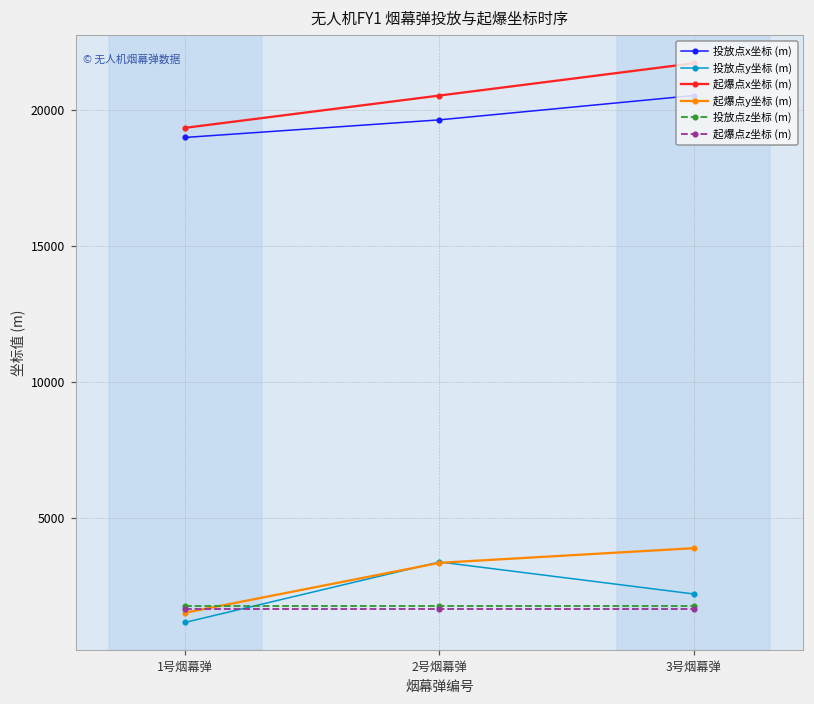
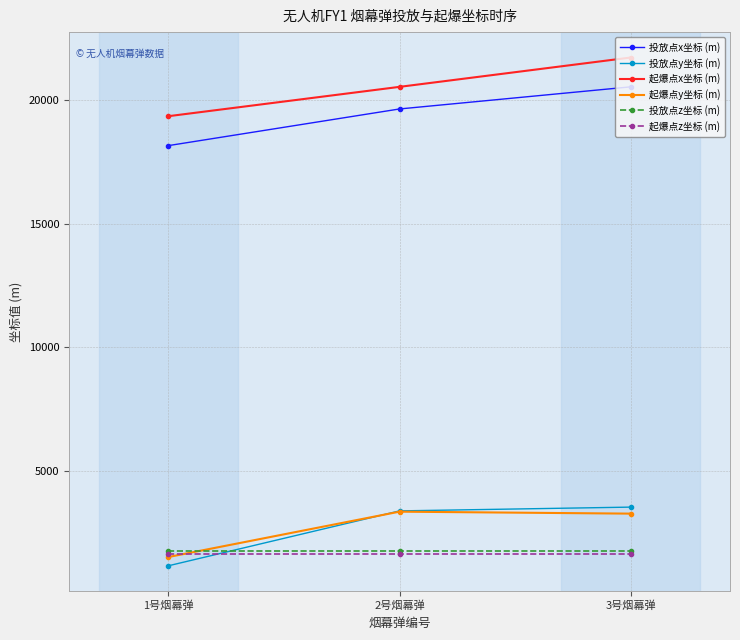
投放点x坐标 (m), 1号烟幕弹: 19000 -> 18100
投放点y坐标 (m), 3号烟幕弹: 2200 -> 3600
起爆点y坐标 (m), 3号烟幕弹: 3900 -> 3300
